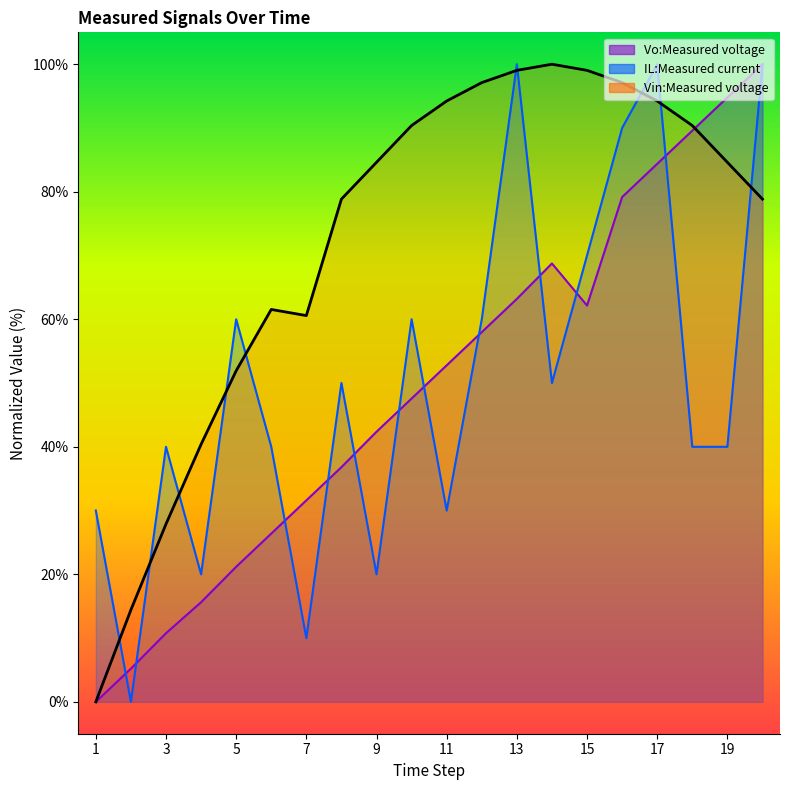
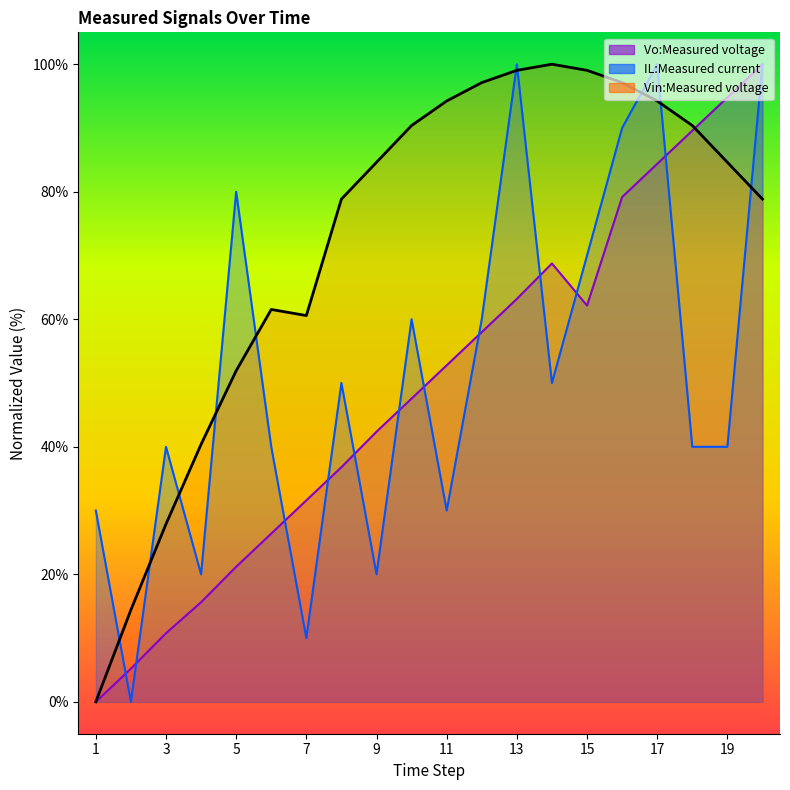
IL:Measured current, 5: 60% -> 80%
